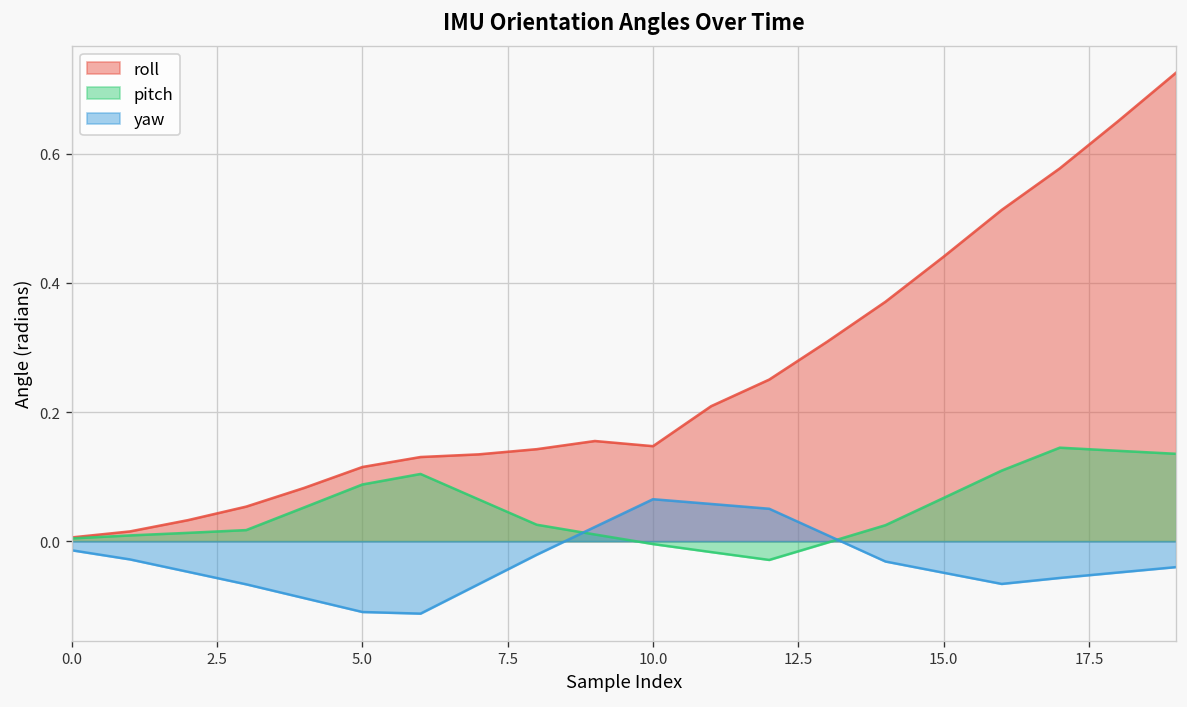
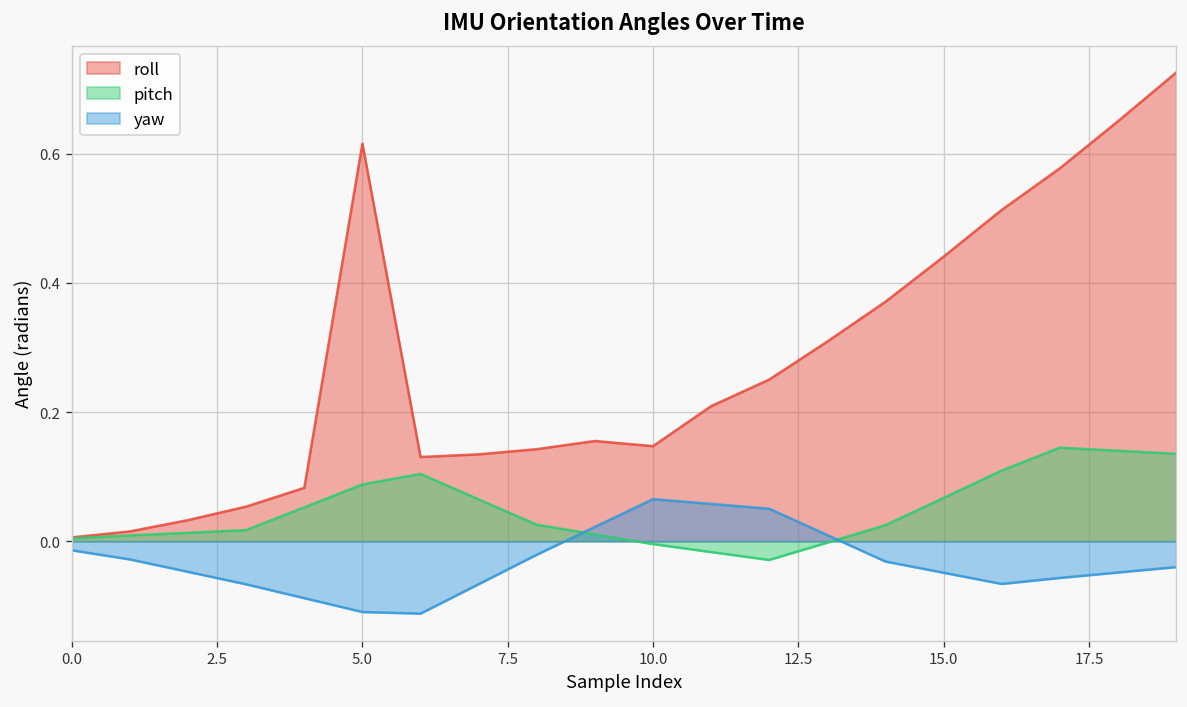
roll, 5.0: 0.11 -> 0.62
